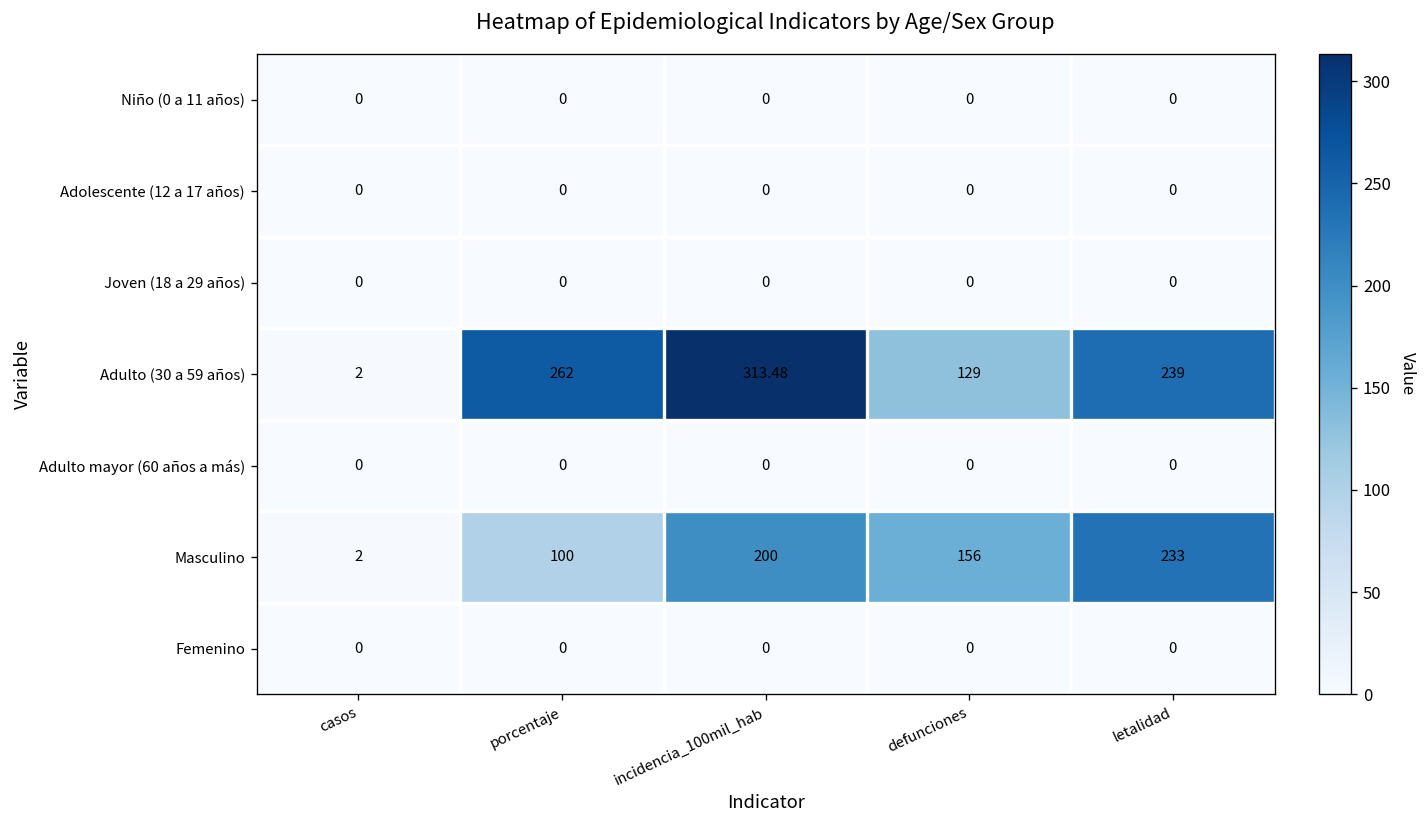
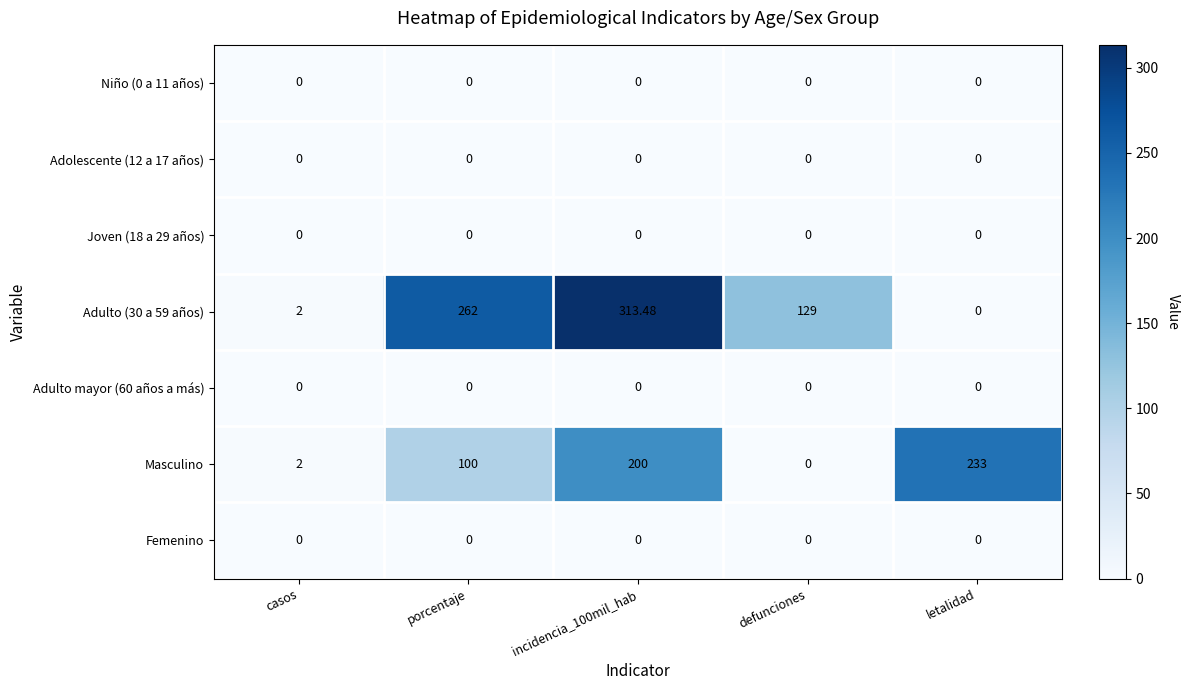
Adulto (30 a 59 años), letalidad: 239 -> 0
Masculino, defunciones: 156 -> 0
